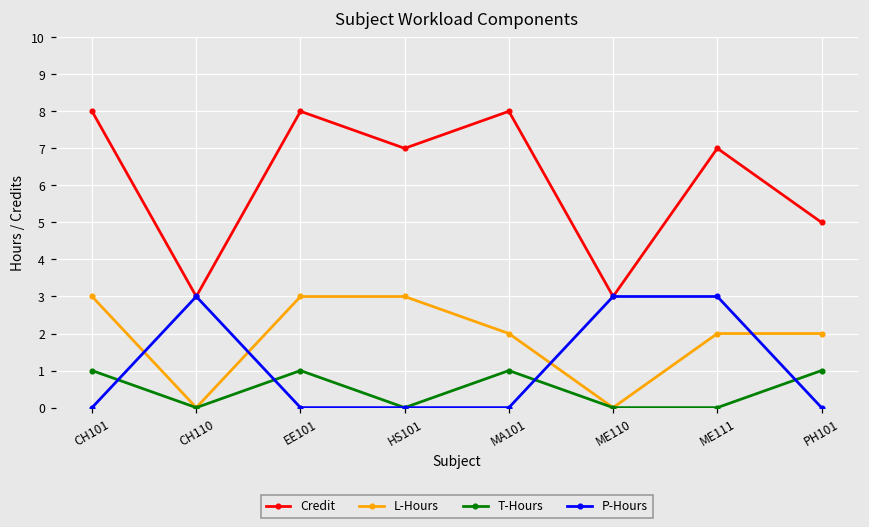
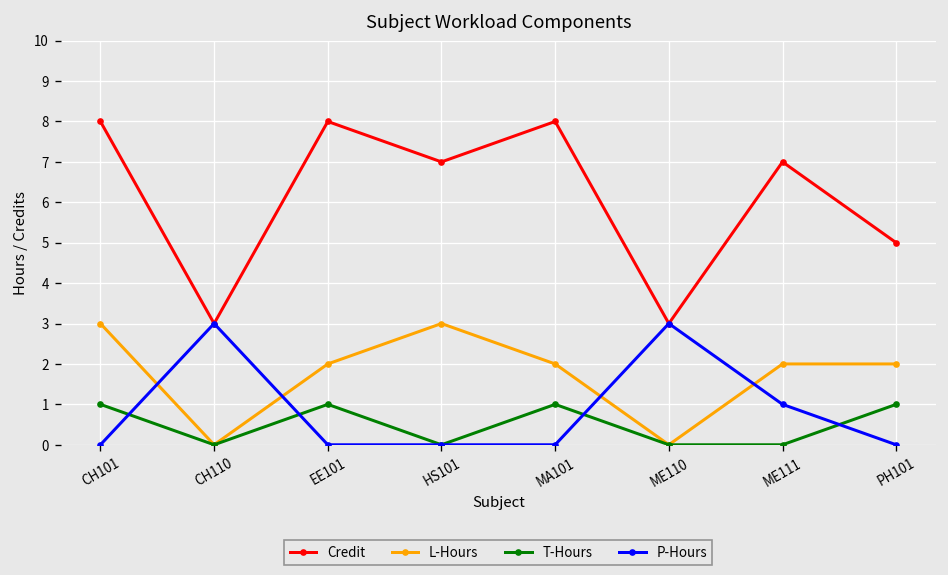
L-Hours, EE101: 3 -> 2
P-Hours, ME111: 3 -> 1
